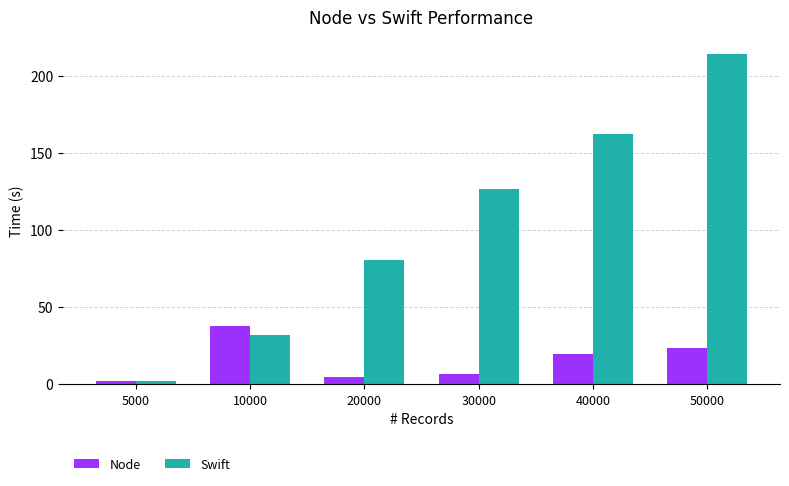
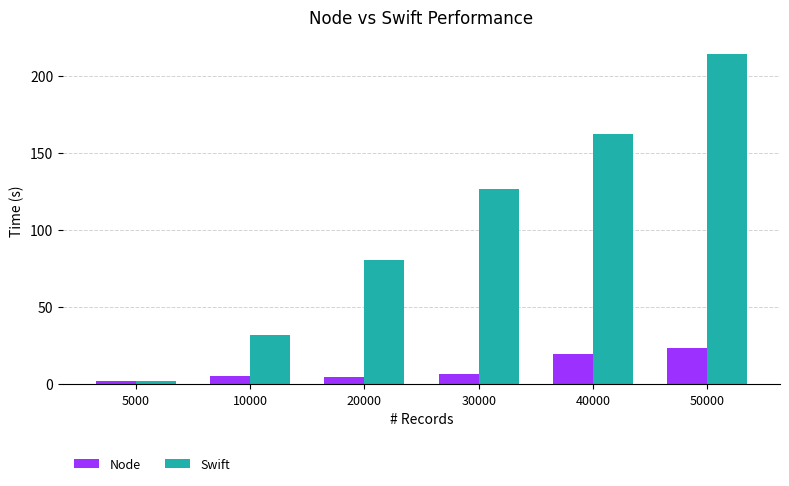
Node, 10000: 38 -> 5
